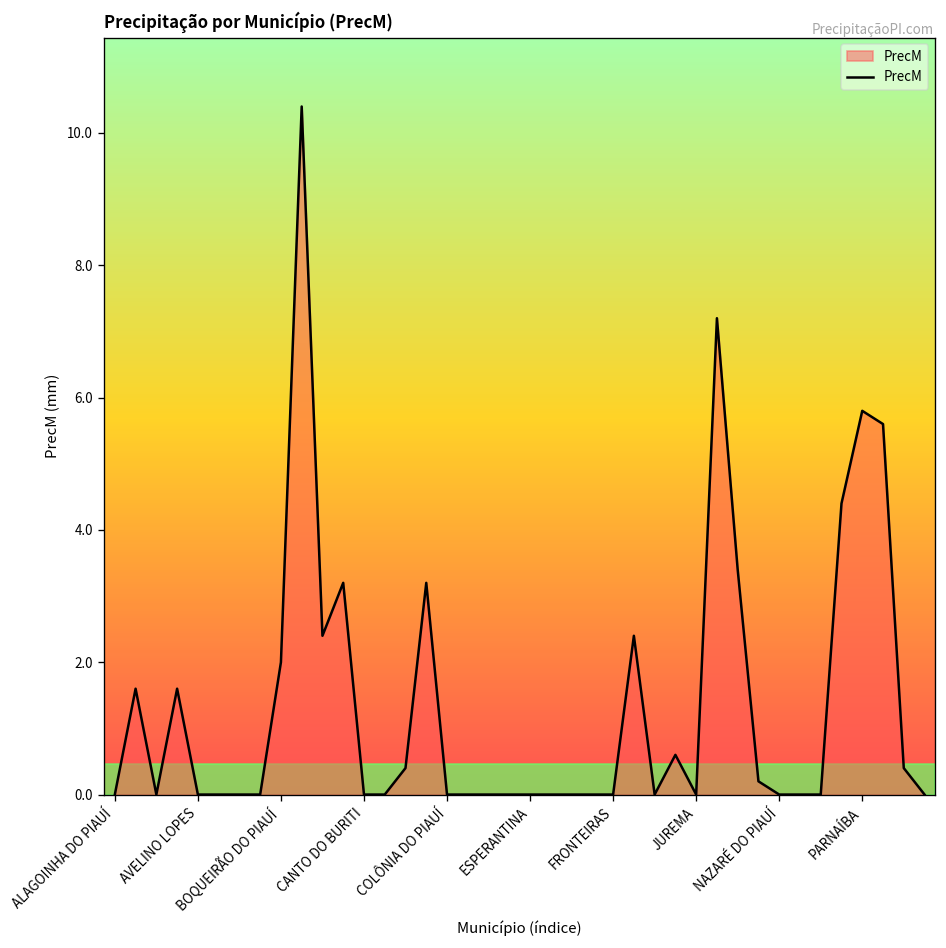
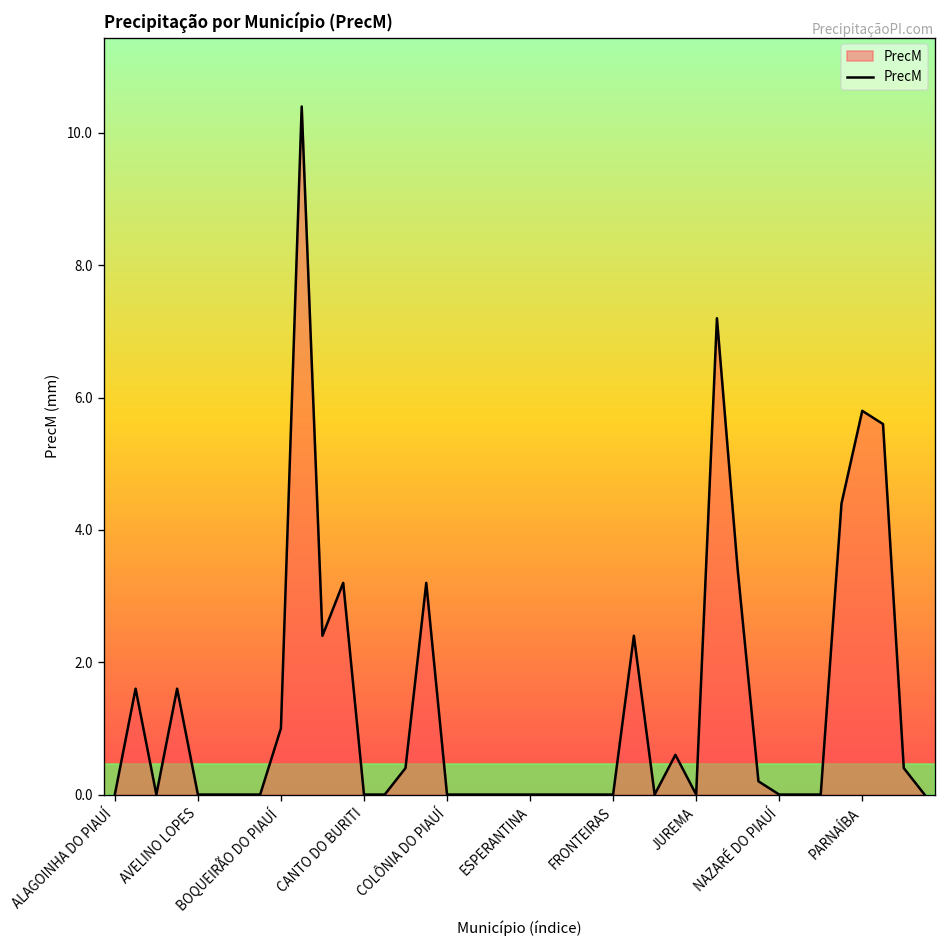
BOQUEIRÃO DO PIAUÍ: 2 -> 1
